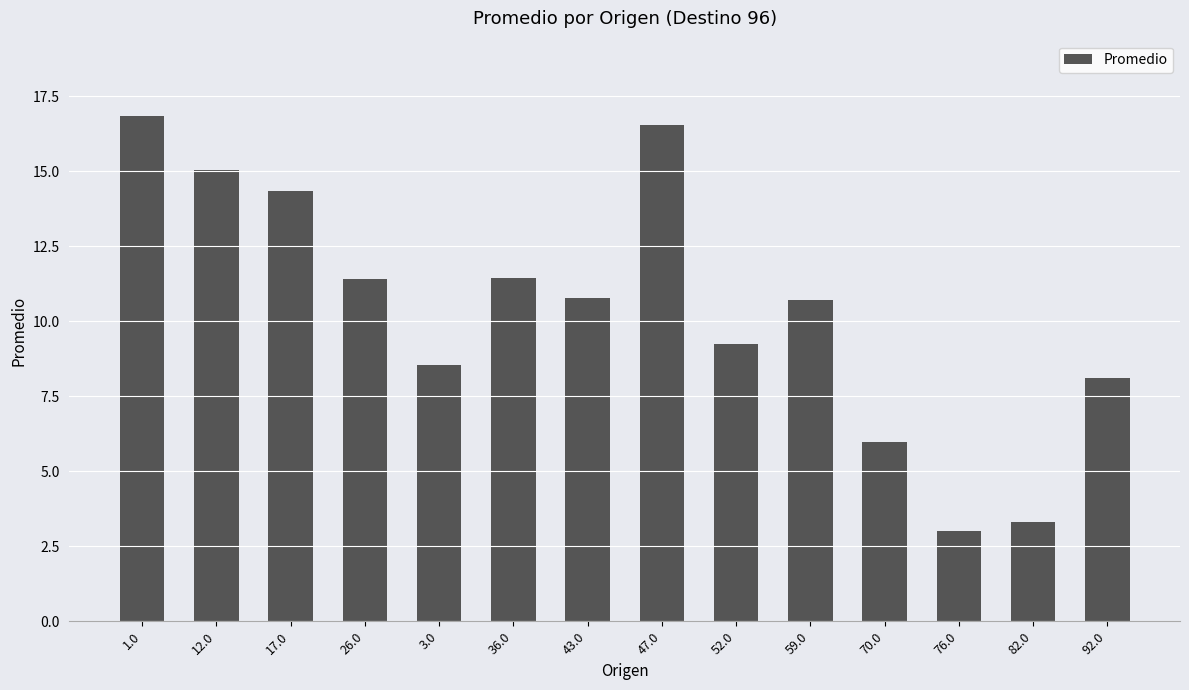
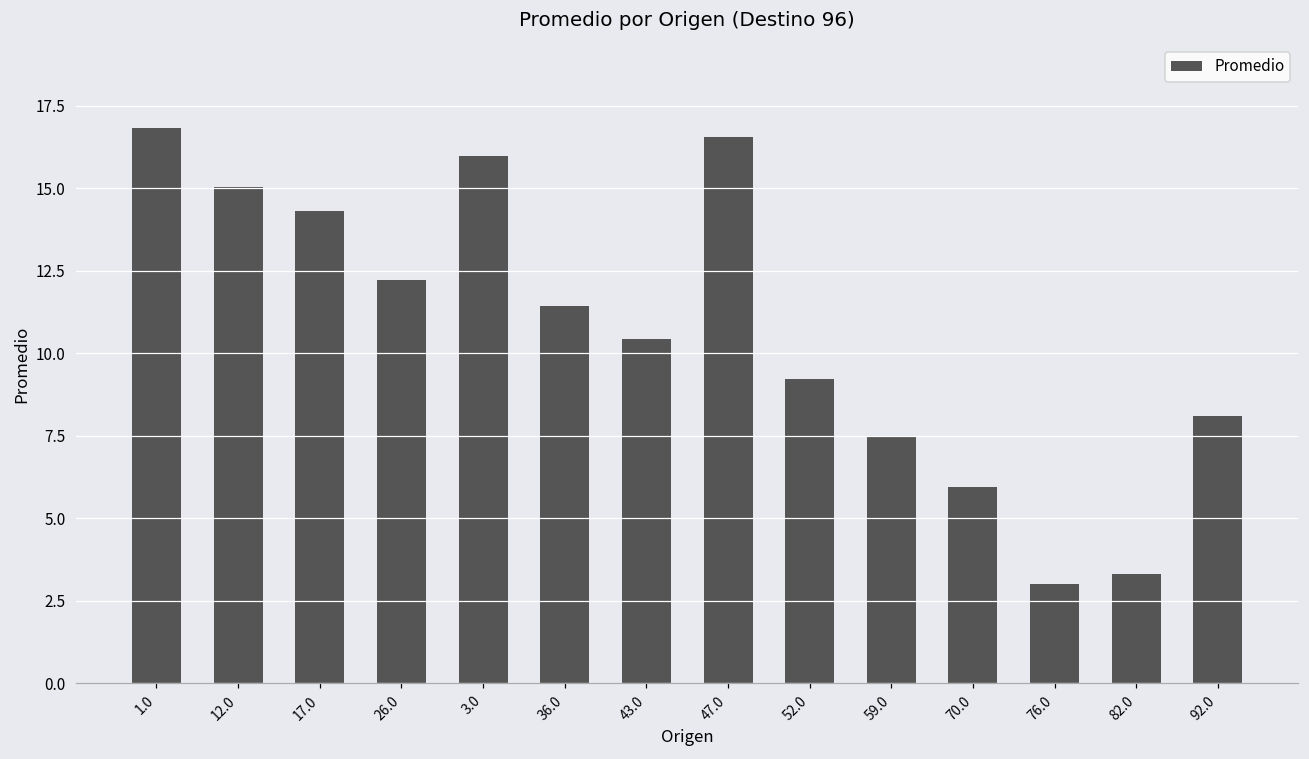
26.0: 11.4 -> 12.2
3.0: 8.5 -> 16.0
43.0: 10.8 -> 10.4
59.0: 10.7 -> 7.5
